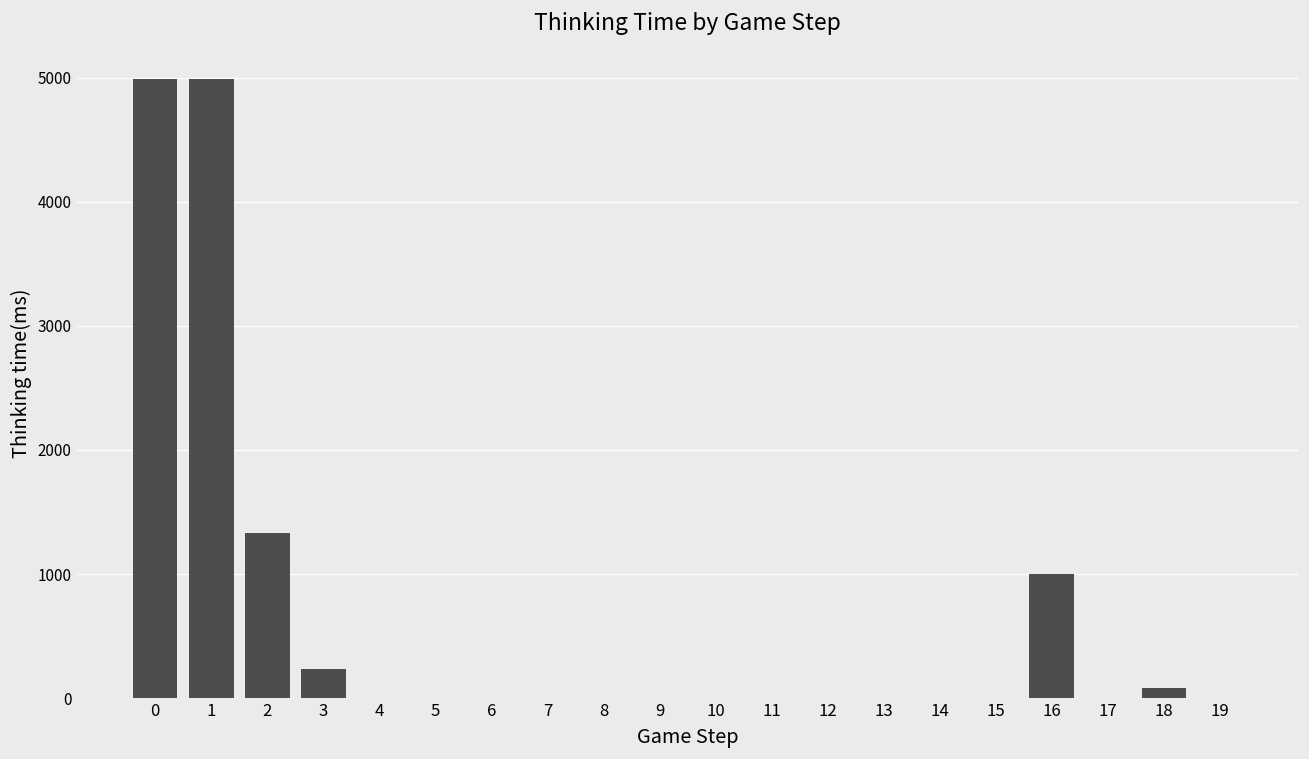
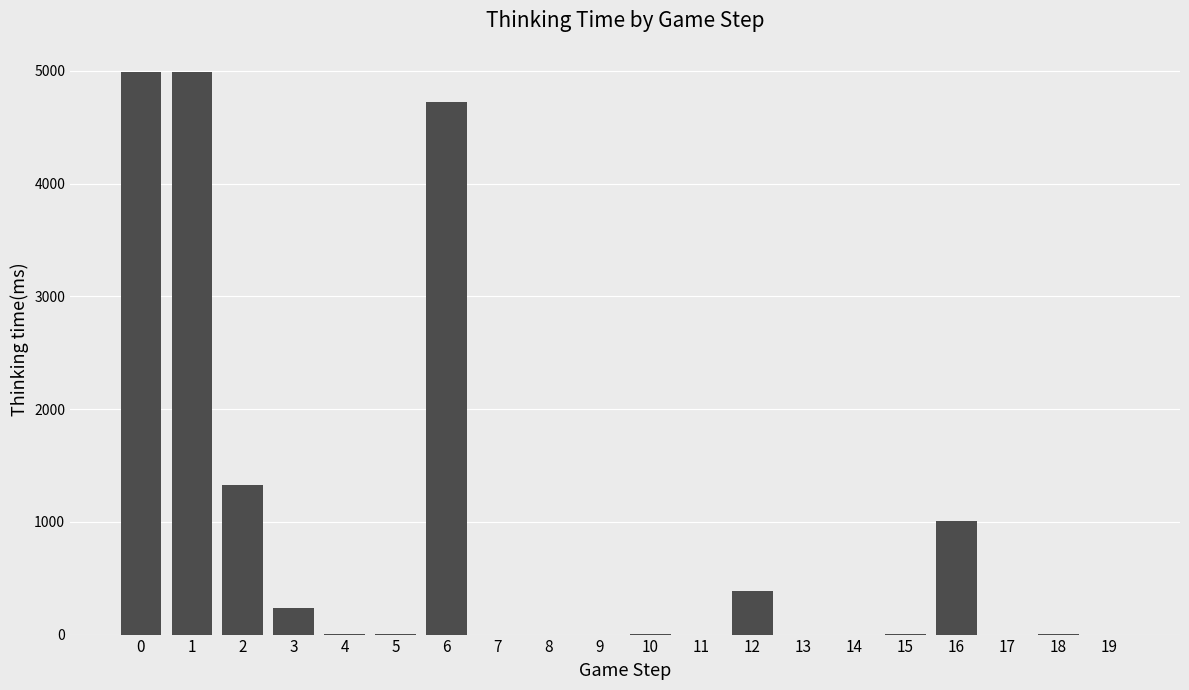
6: 0 -> 4720
12: 0 -> 390
18: 80 -> 0
